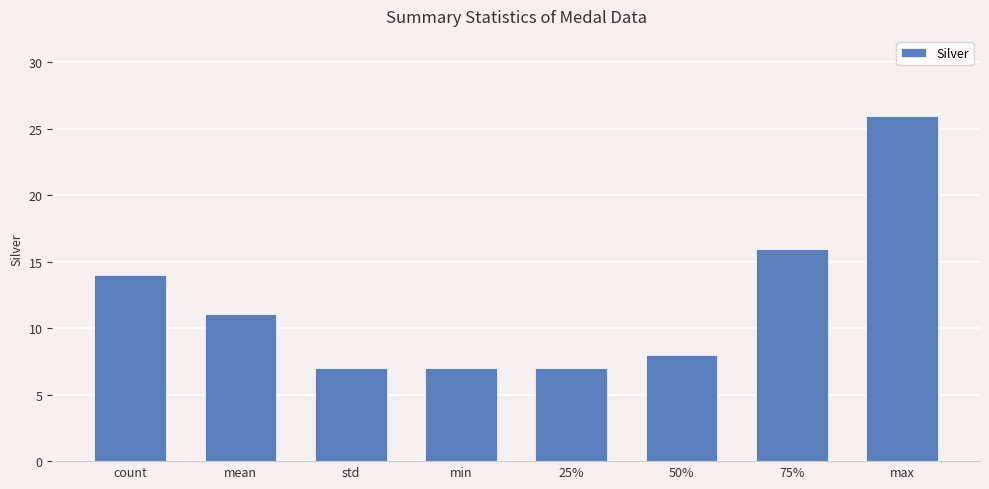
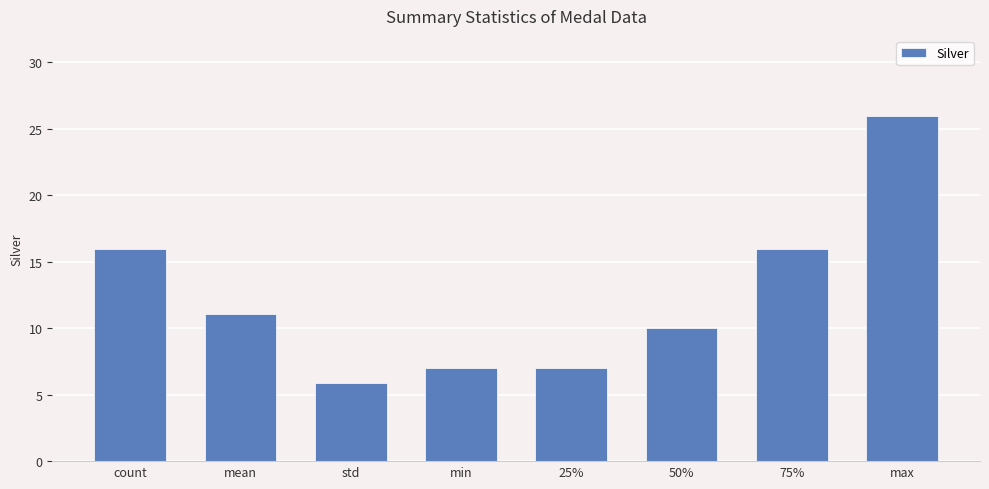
count: 14 -> 16
std: 7.0 -> 5.8
50%: 8 -> 10
